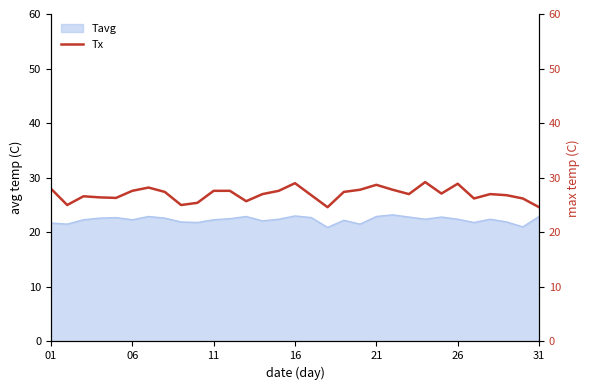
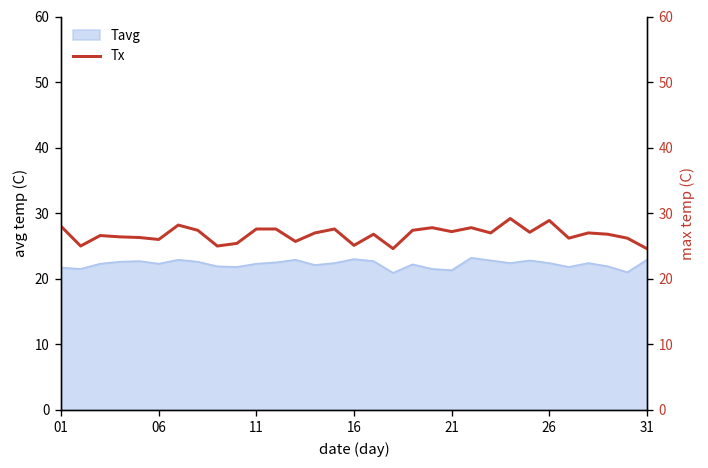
Tavg, 21: 23 -> 21
Tx, 06: 28 -> 26
Tx, 16: 29 -> 25
Tx, 21: 29 -> 27
